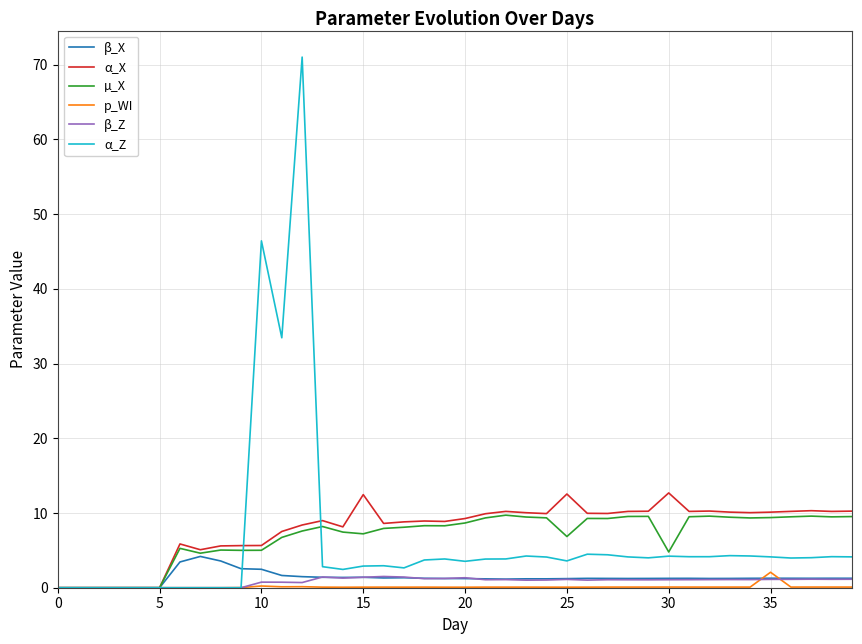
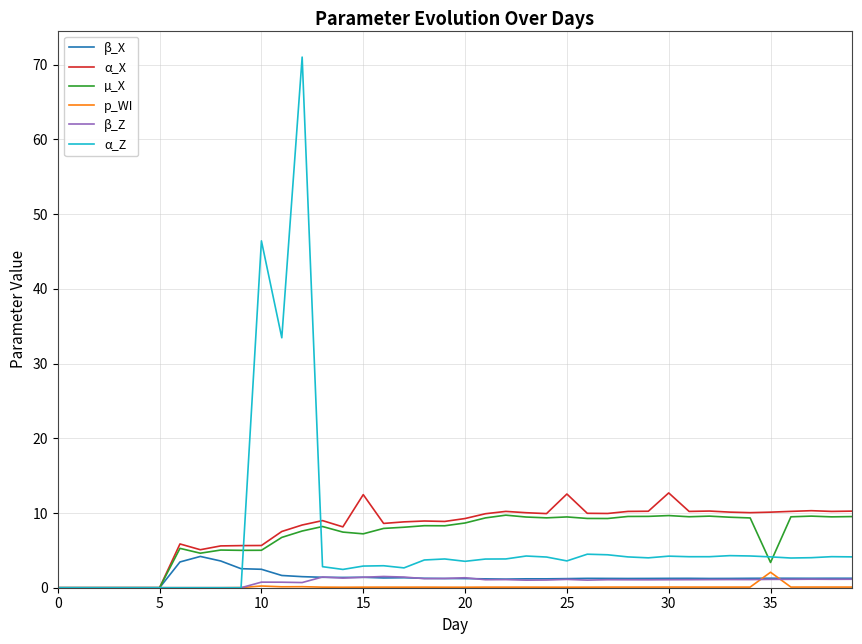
µ_X, 25: 7 -> 9
µ_X, 30: 5 -> 10
µ_X, 35: 9 -> 3
